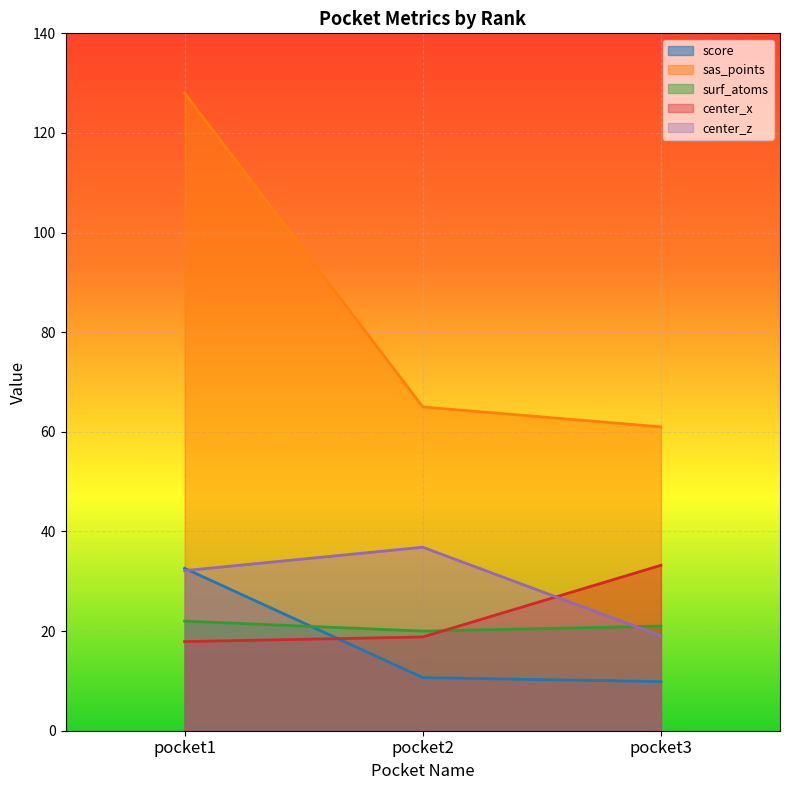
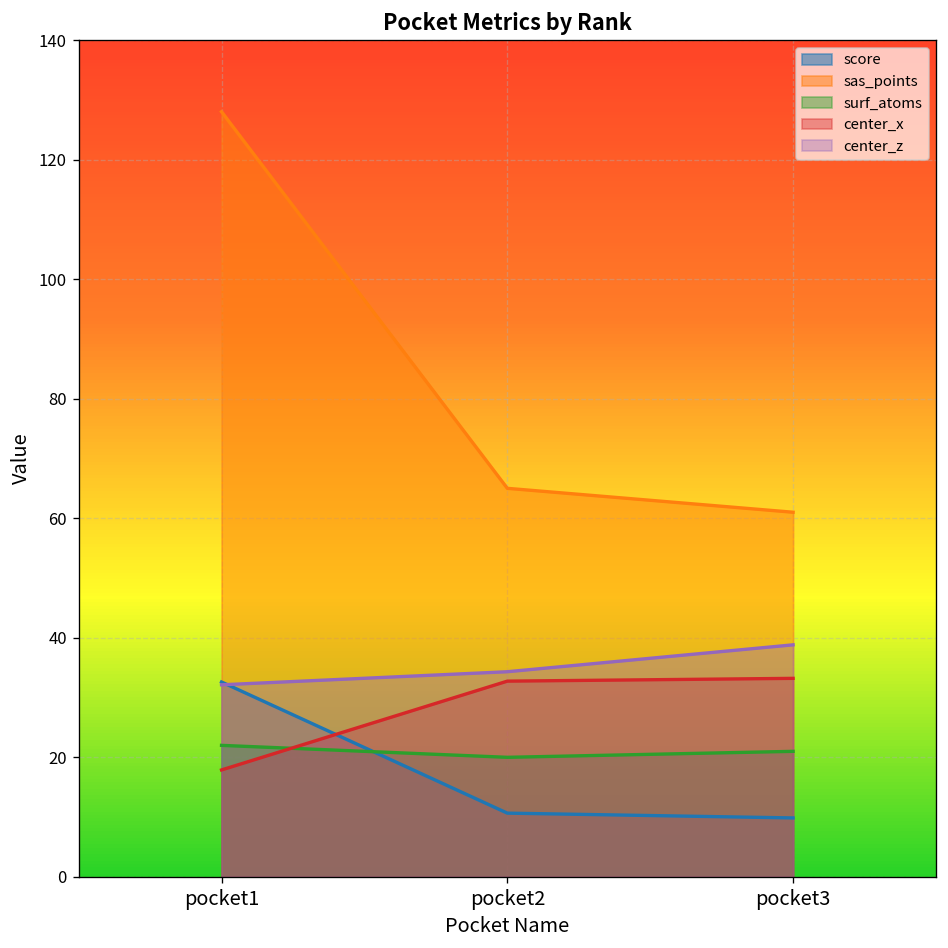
center_x, pocket2: 19 -> 33
center_z, pocket2: 37 -> 34
center_z, pocket3: 19 -> 39
